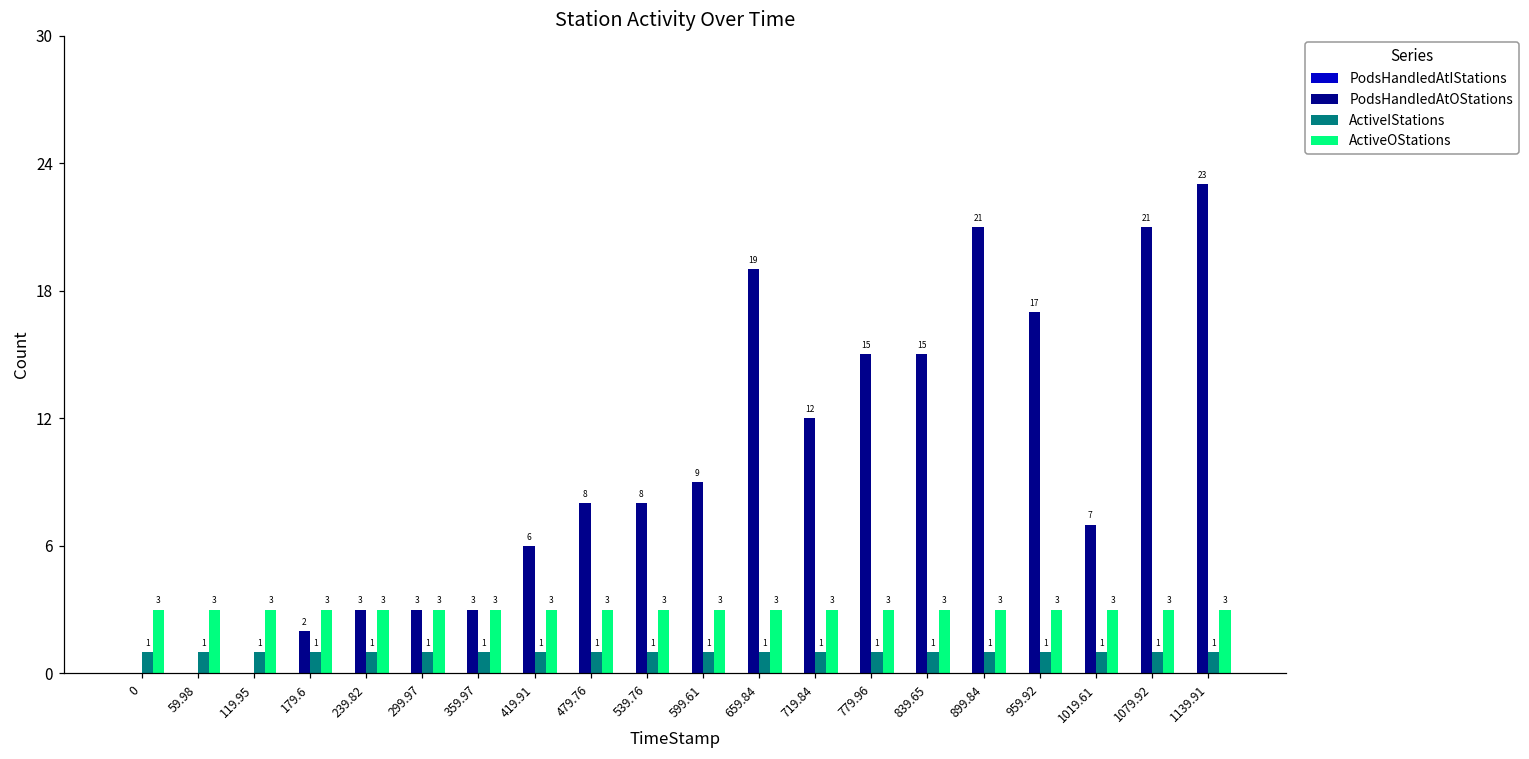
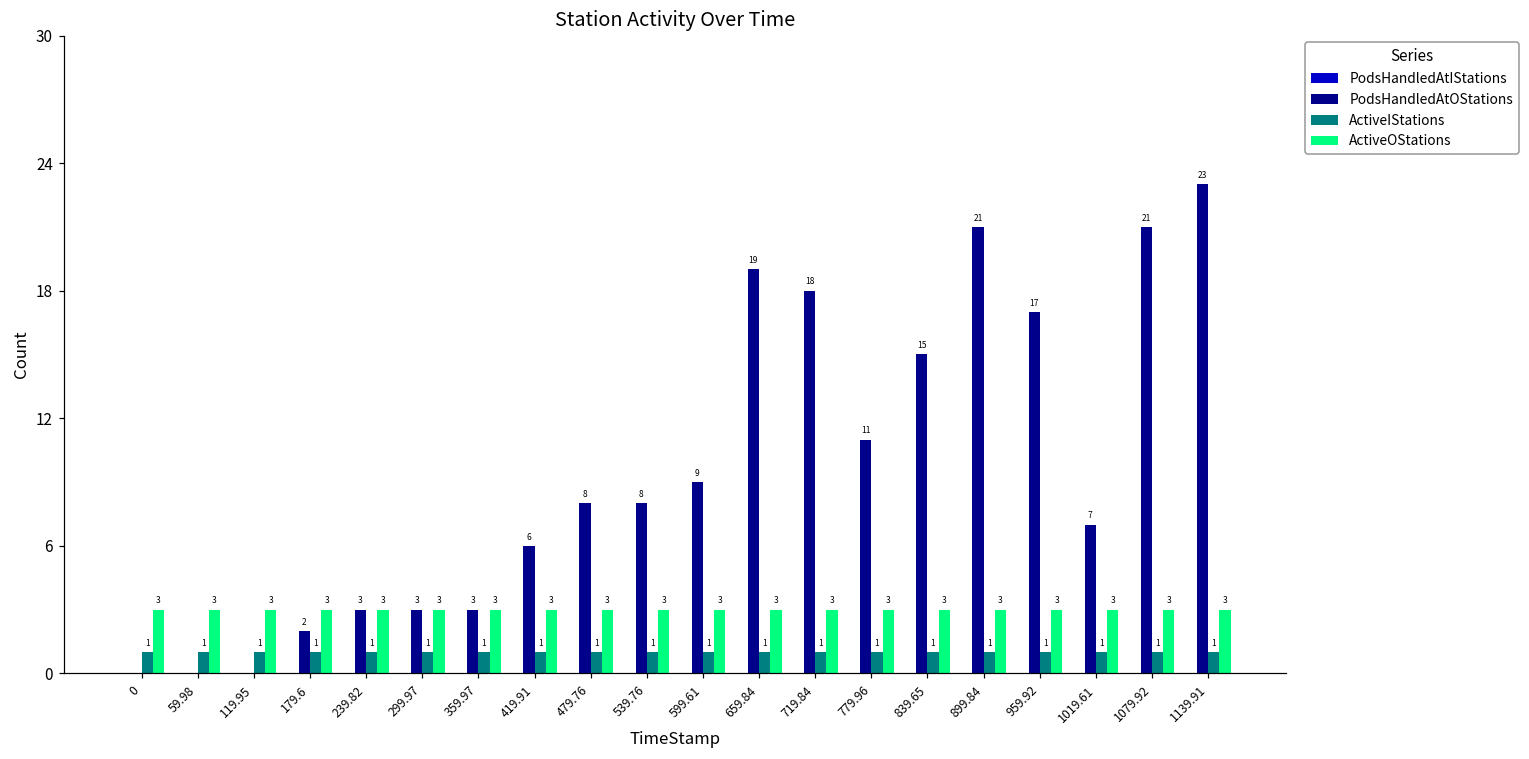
PodsHandledAtOStations, 719.84: 12 -> 18
PodsHandledAtOStations, 779.96: 15 -> 11
